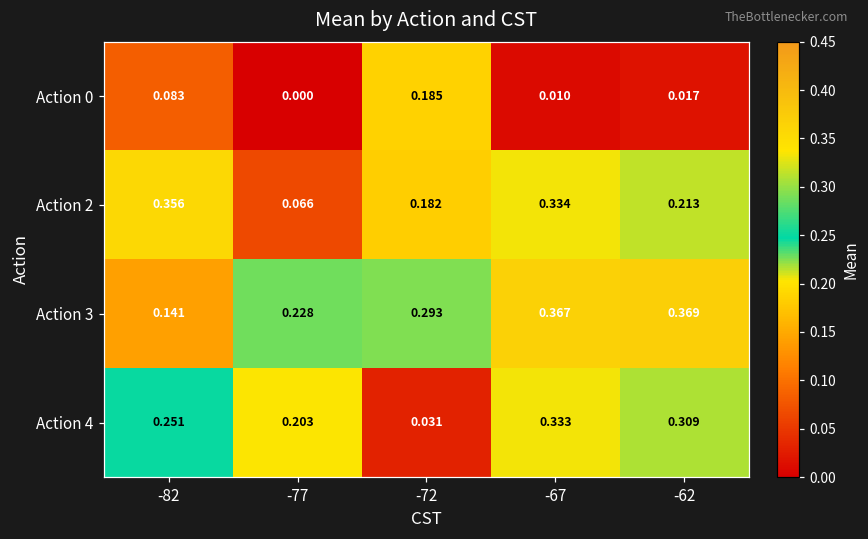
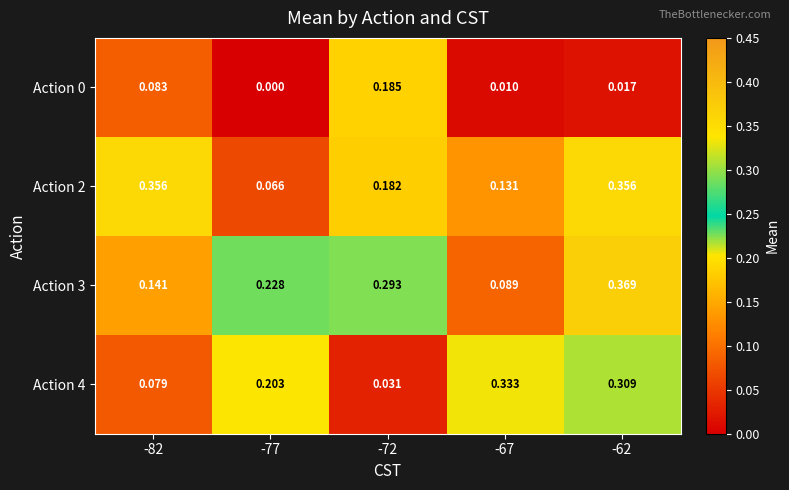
Action 2, -67: 0.334 -> 0.131
Action 2, -62: 0.213 -> 0.356
Action 3, -67: 0.367 -> 0.089
Action 4, -82: 0.251 -> 0.079
